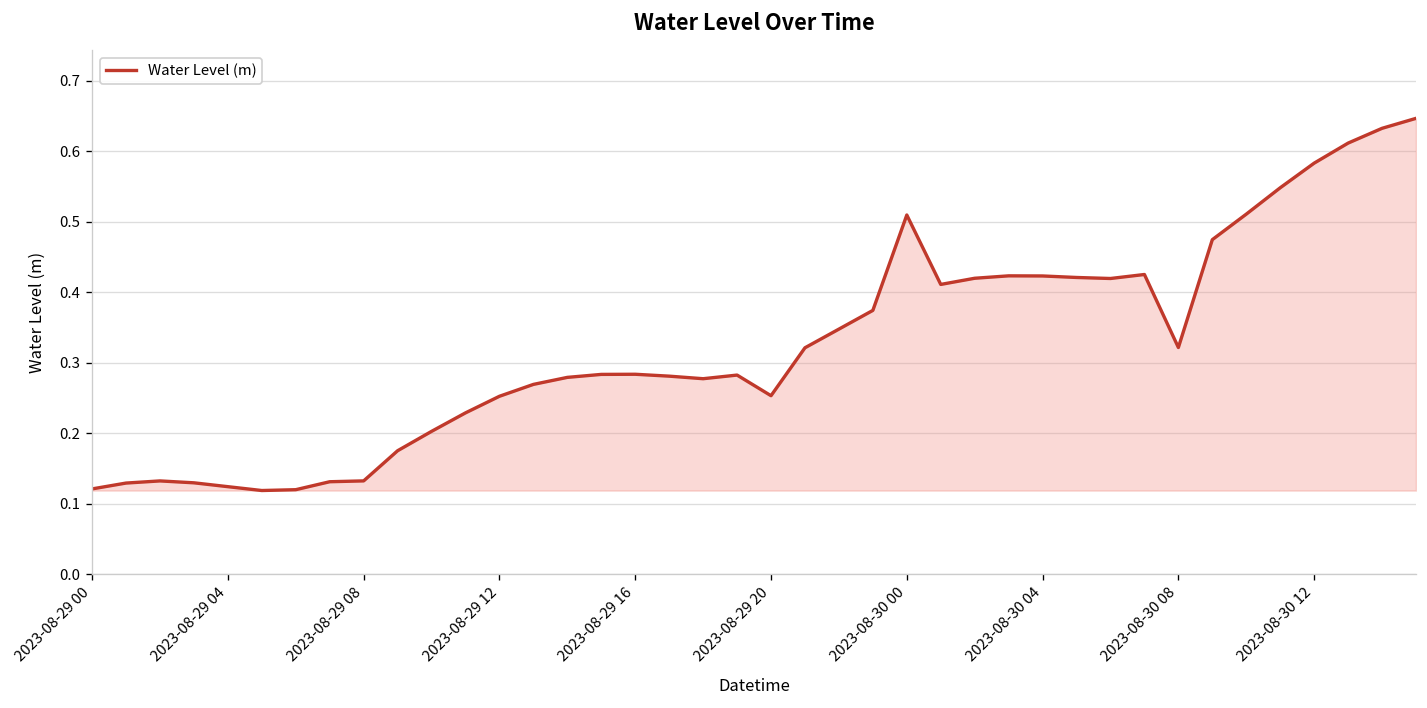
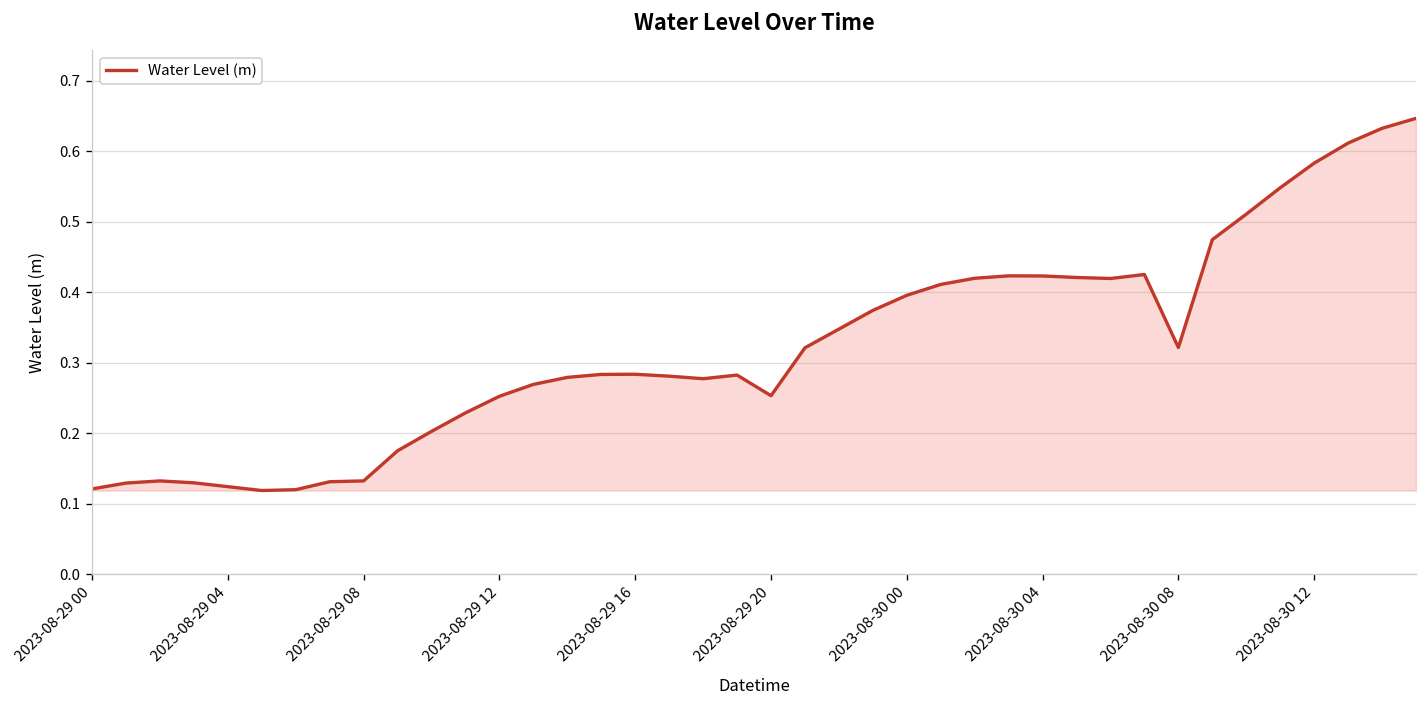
2023-08-30 00: 0.51 -> 0.40
